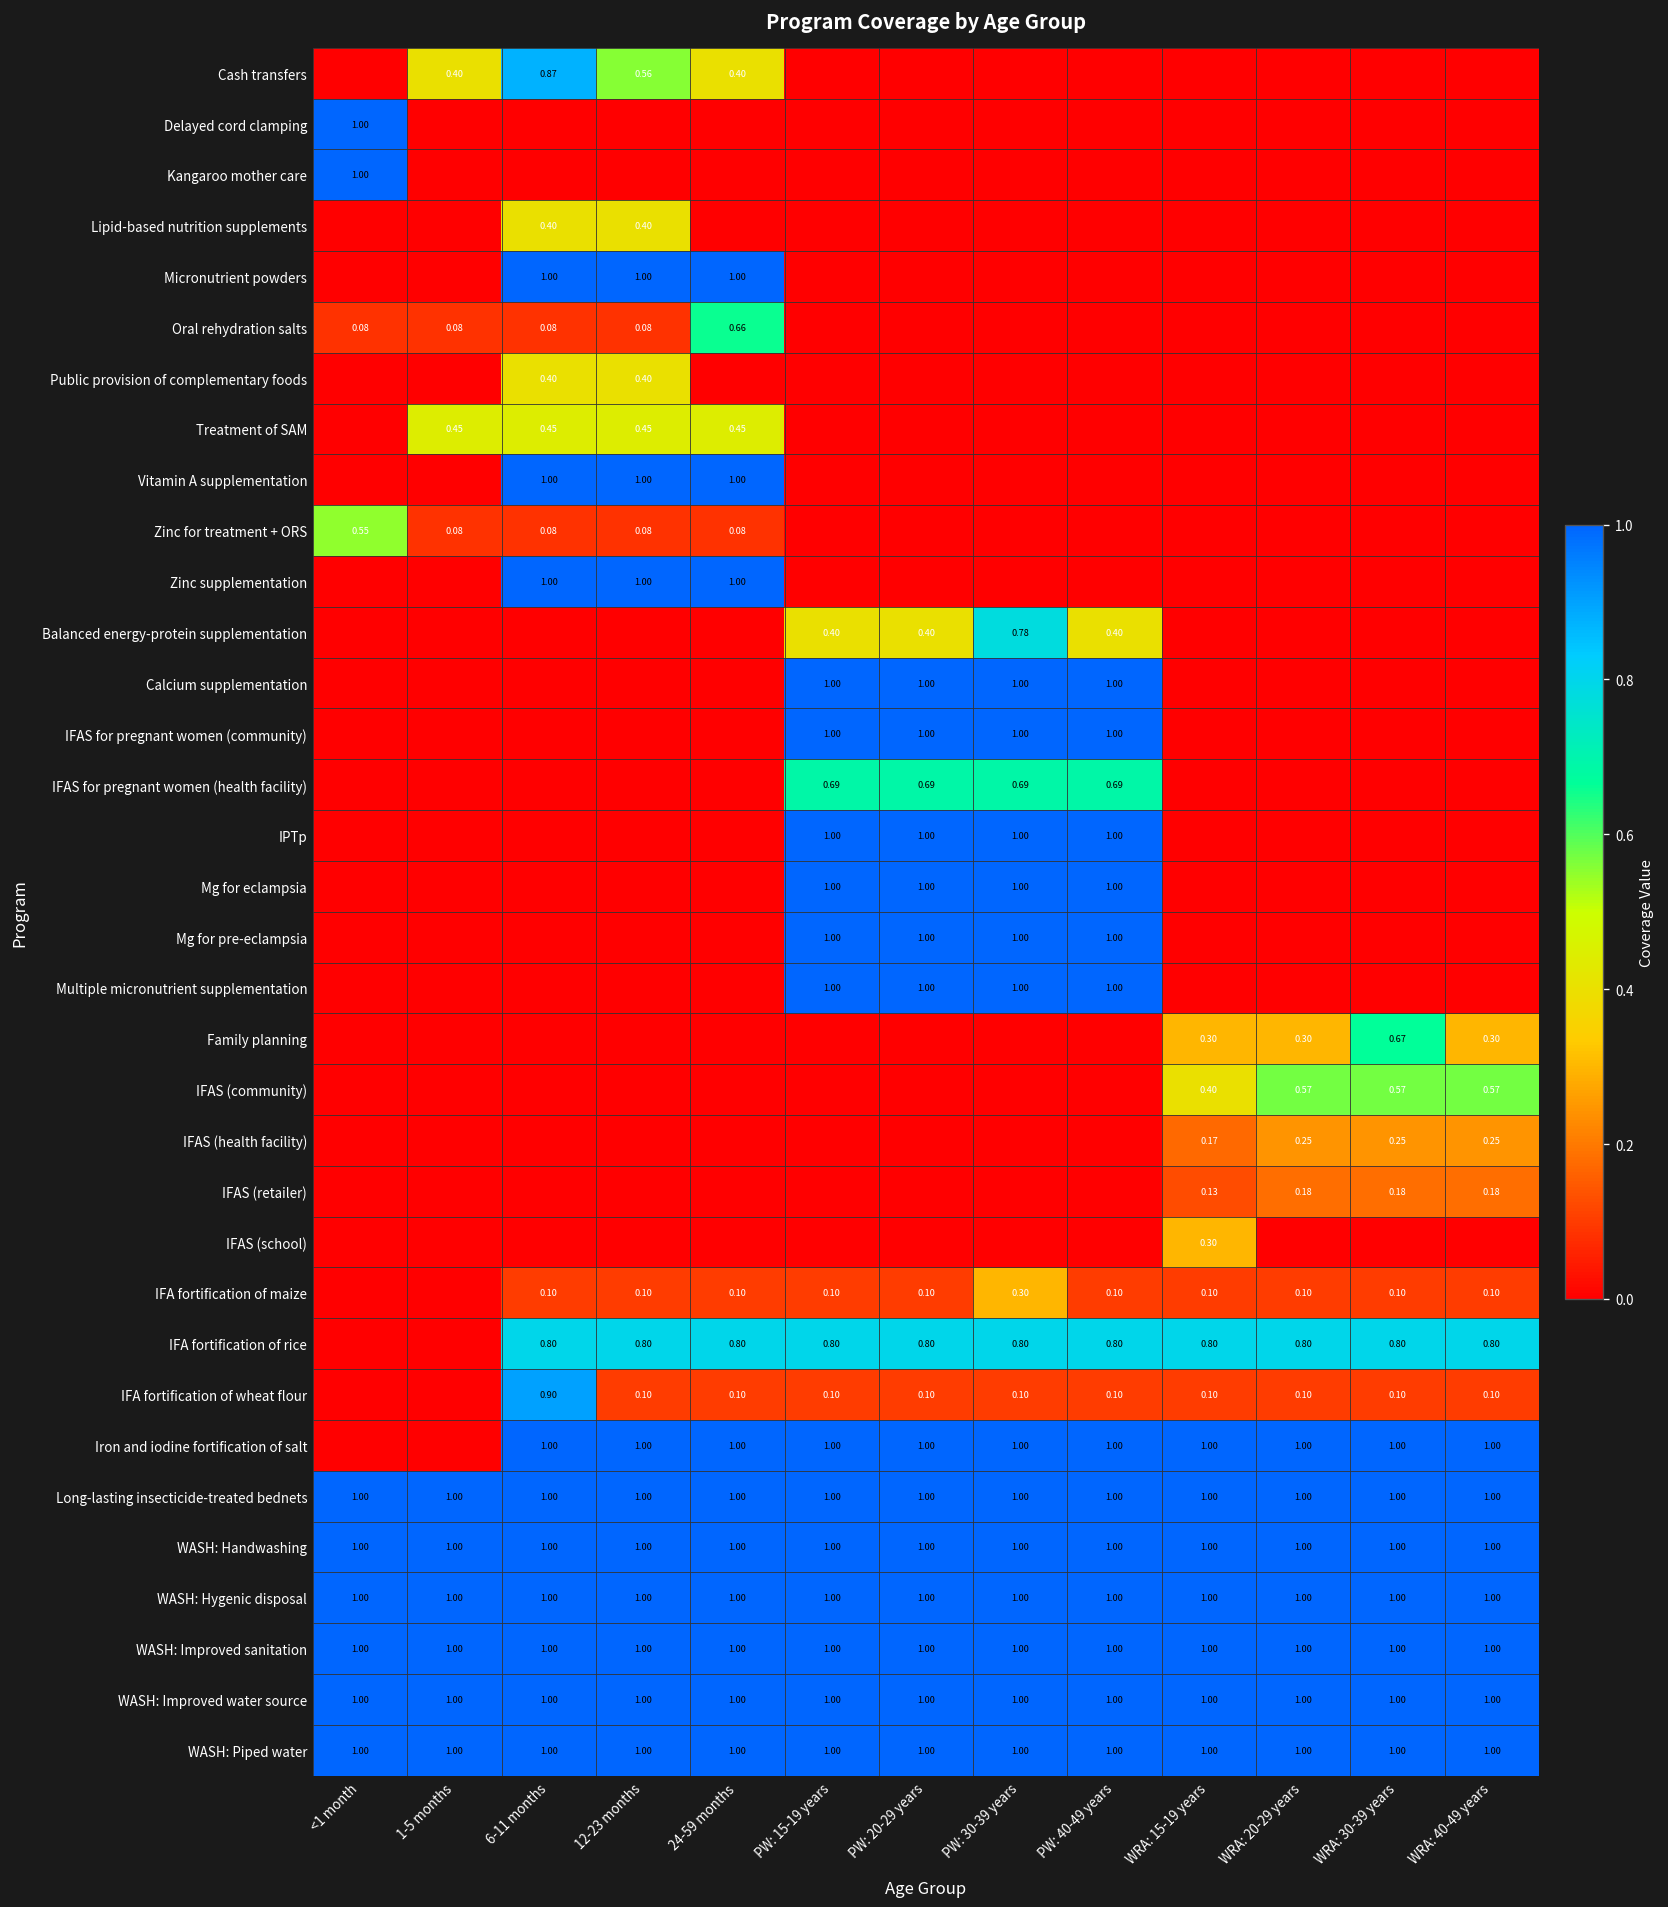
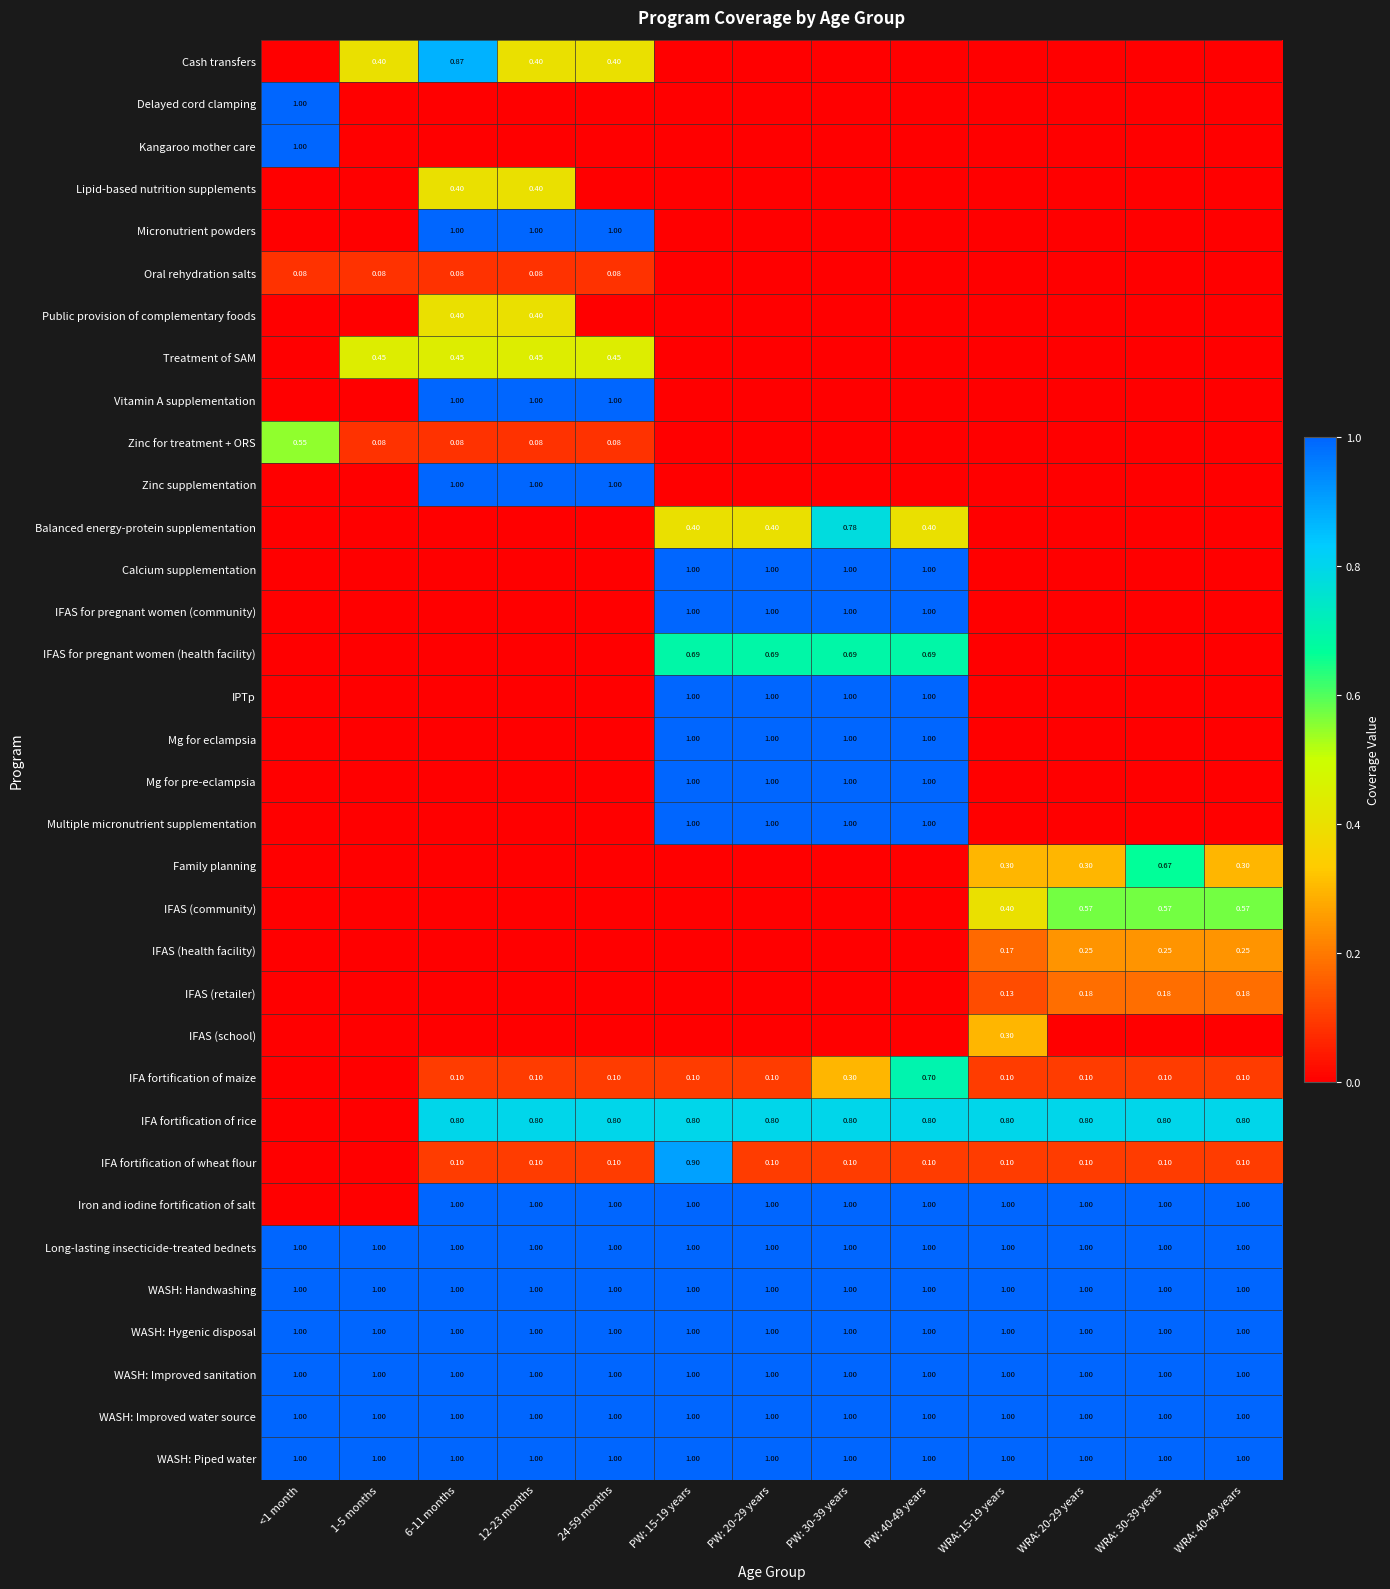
Cash transfers, 12-23 months: 0.56 -> 0.40
Oral rehydration salts, 24-59 months: 0.66 -> 0.08
IFA fortification of maize, PW: 40-49 years: 0.10 -> 0.70
IFA fortification of wheat flour, 6-11 months: 0.90 -> 0.10
IFA fortification of wheat flour, PW: 15-19 years: 0.10 -> 0.90
